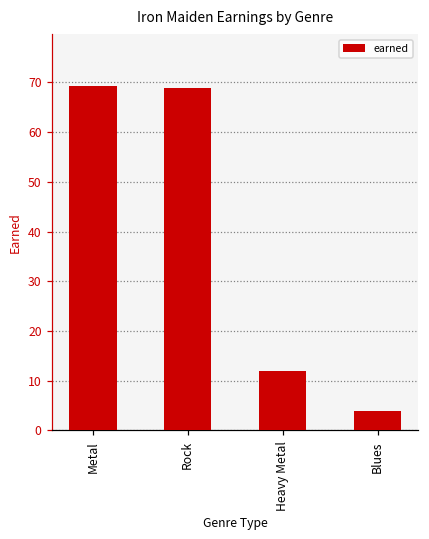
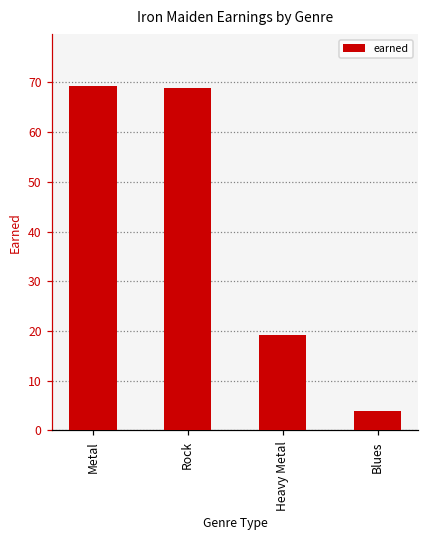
Heavy Metal: 12 -> 19
